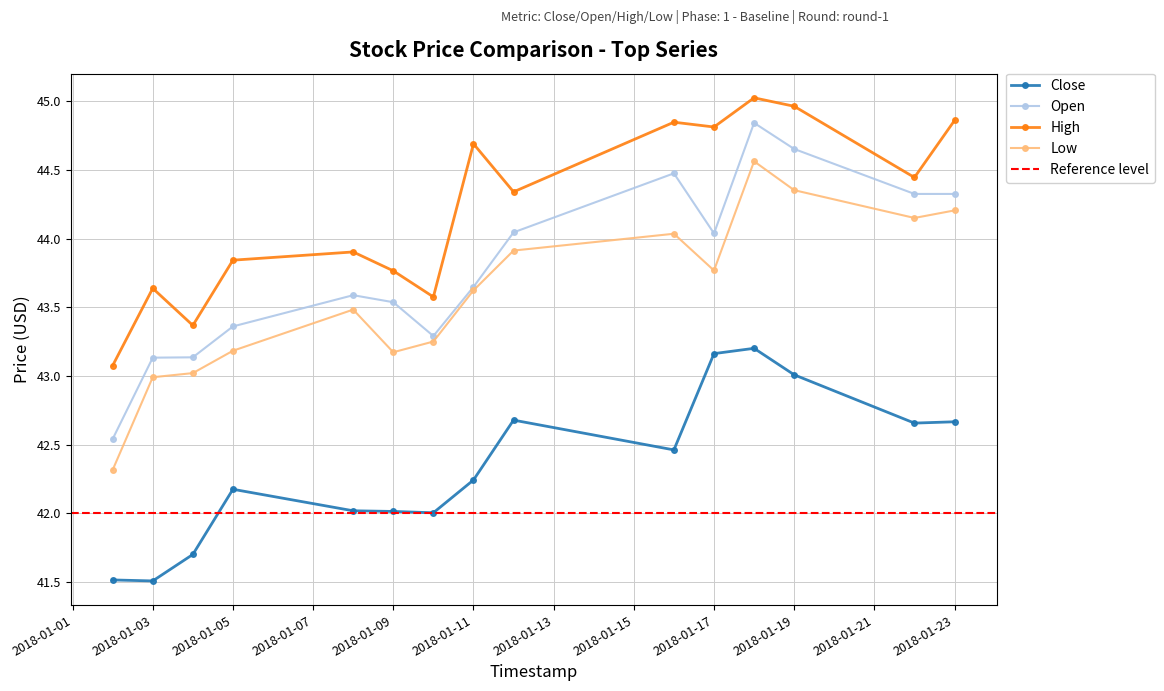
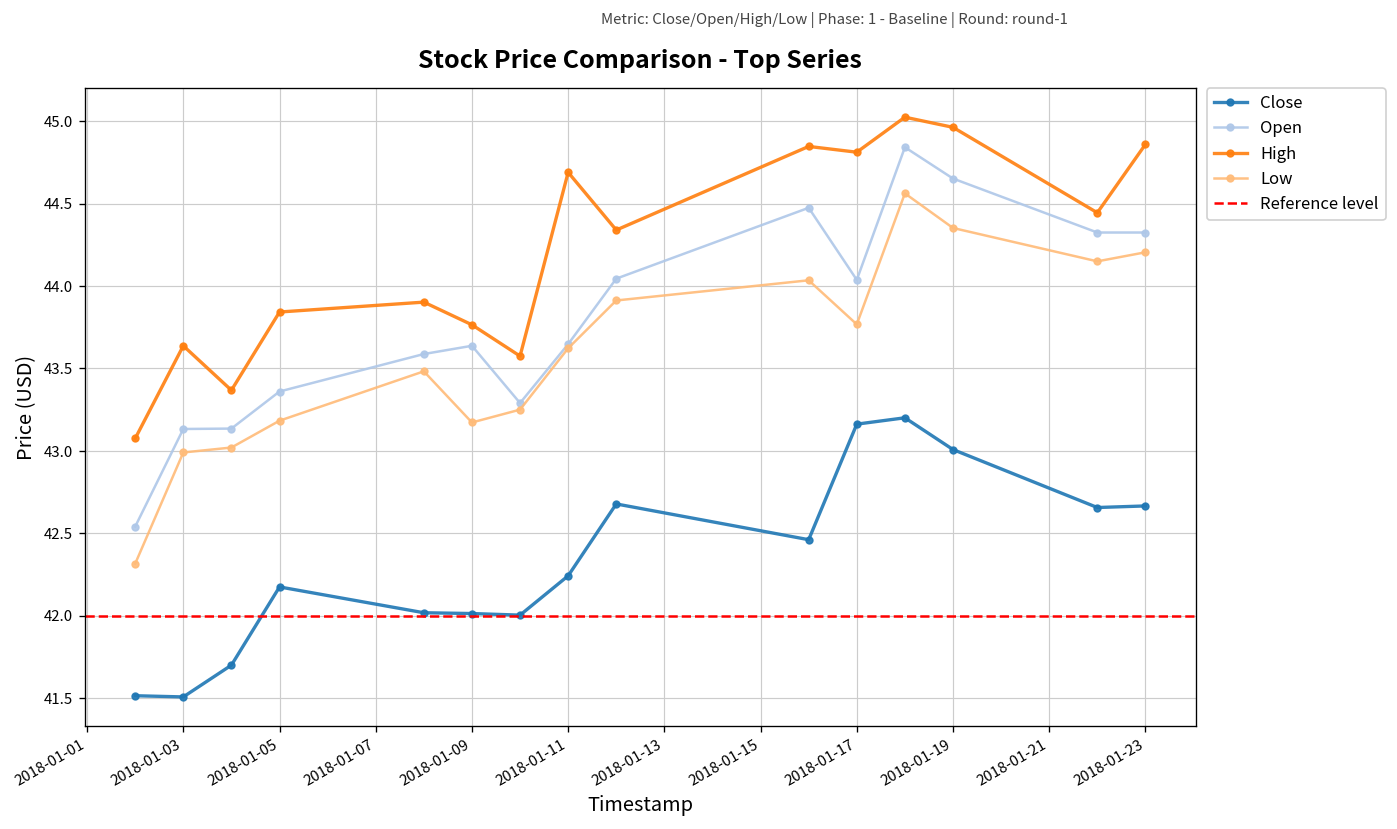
Open, 2018-01-09: 43.54 -> 43.64
